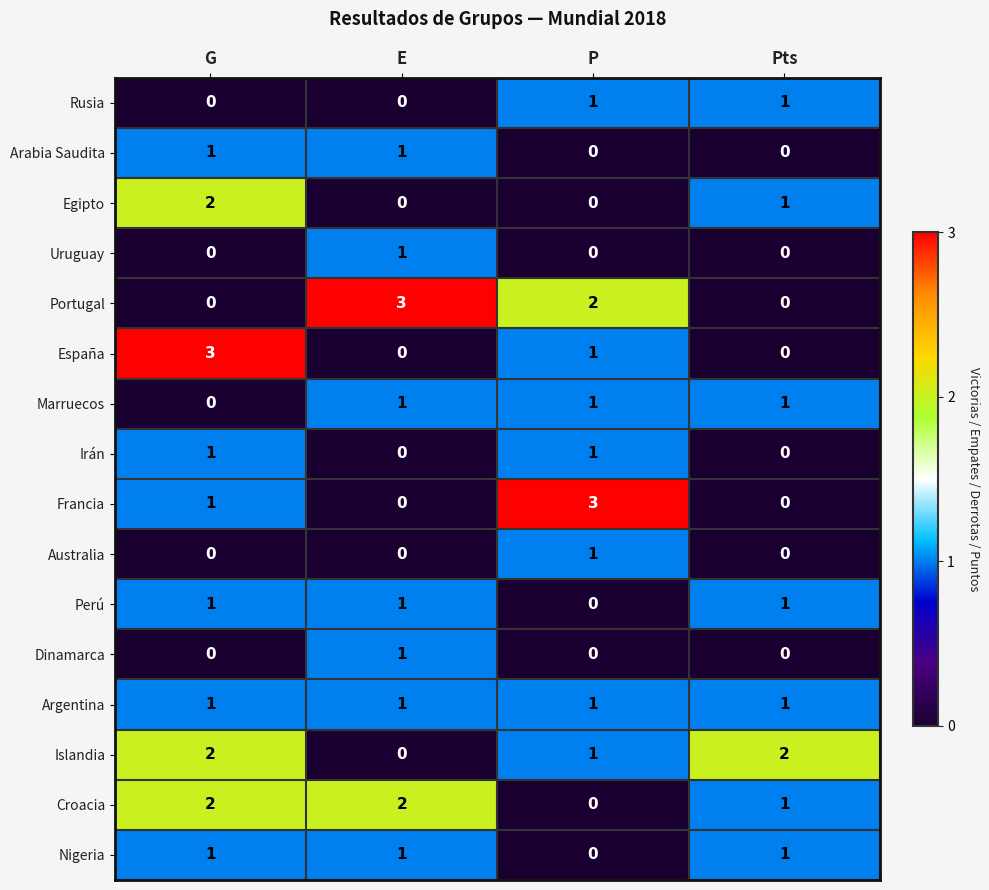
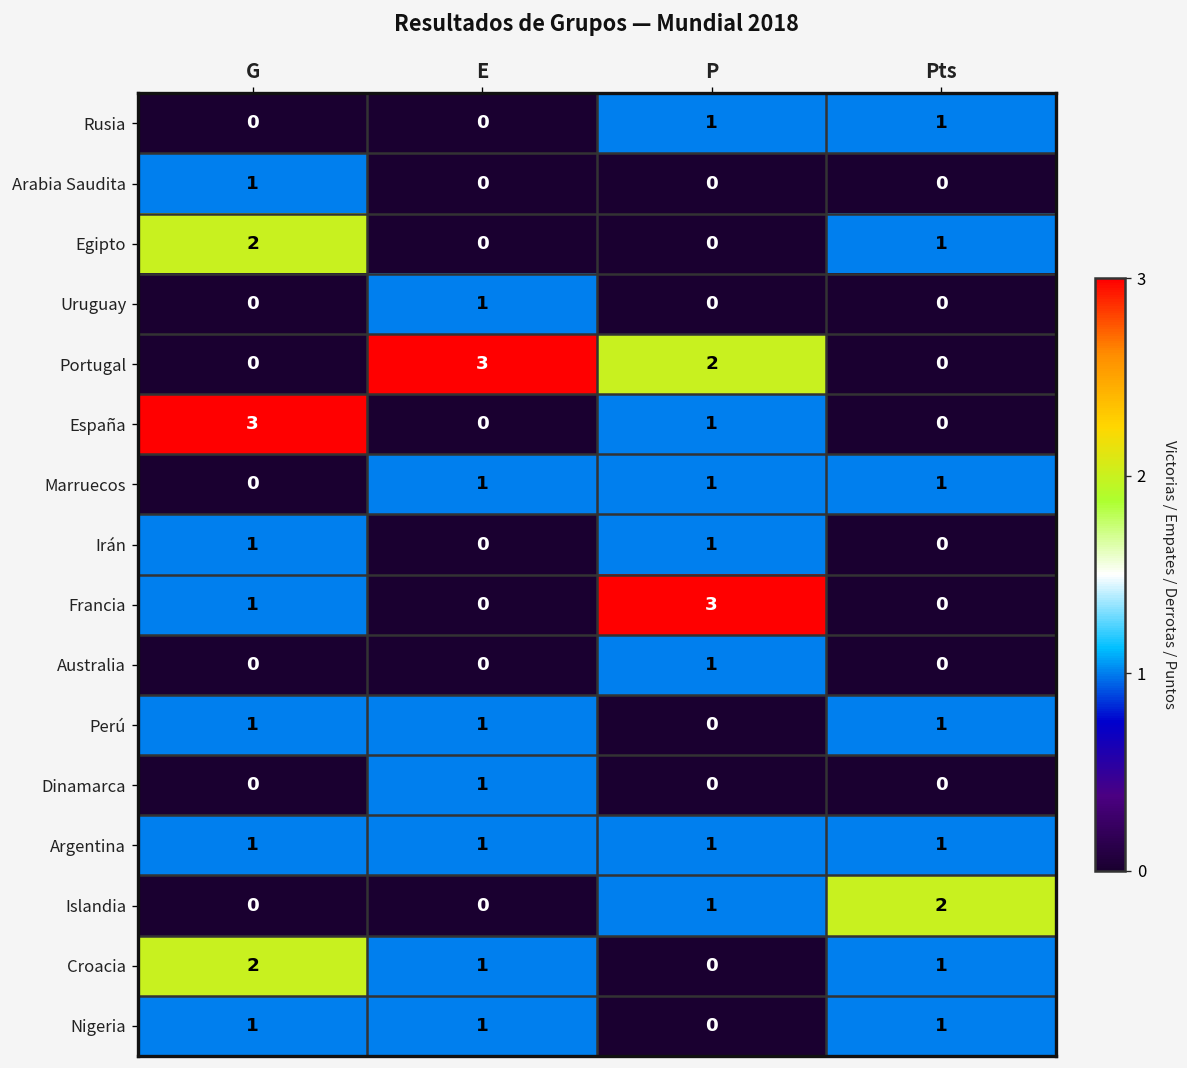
Arabia Saudita, E: 1 -> 0
Islandia, G: 2 -> 0
Croacia, E: 2 -> 1
